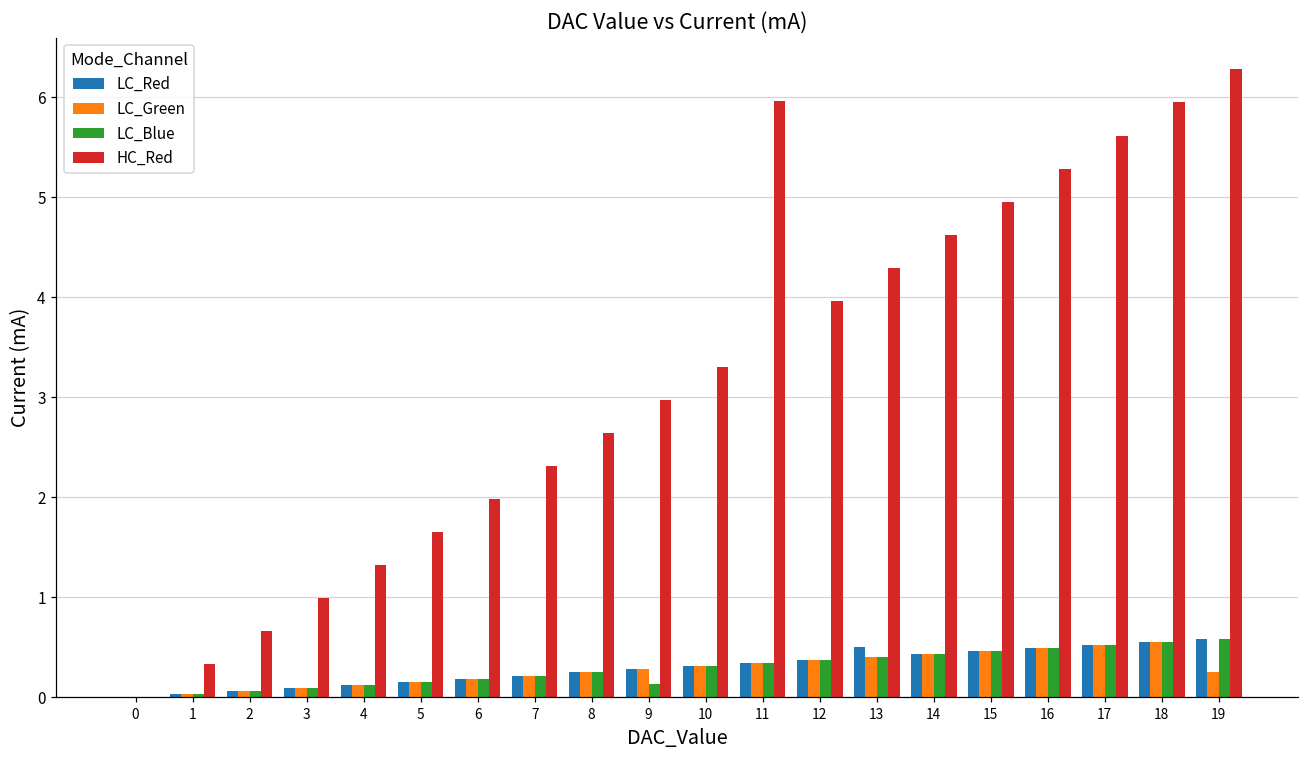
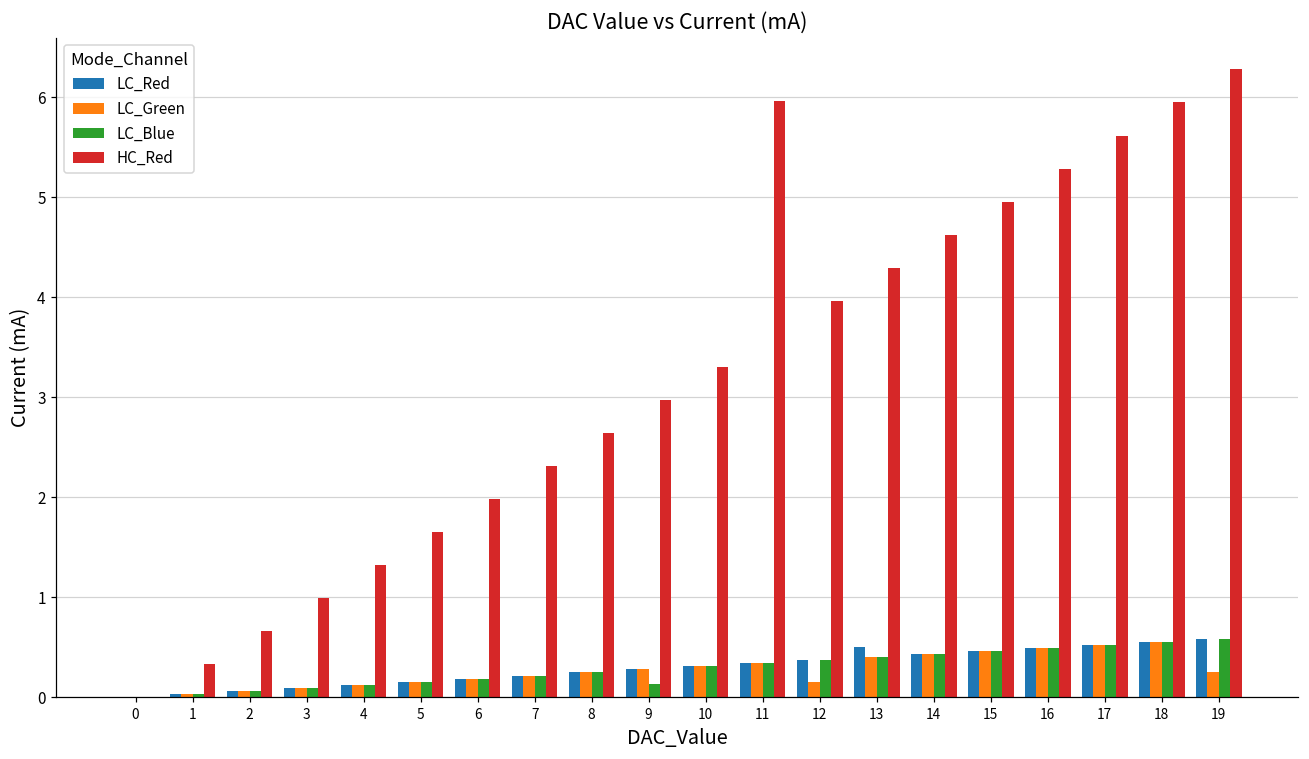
LC_Green, 12: 0.4 -> 0.2
